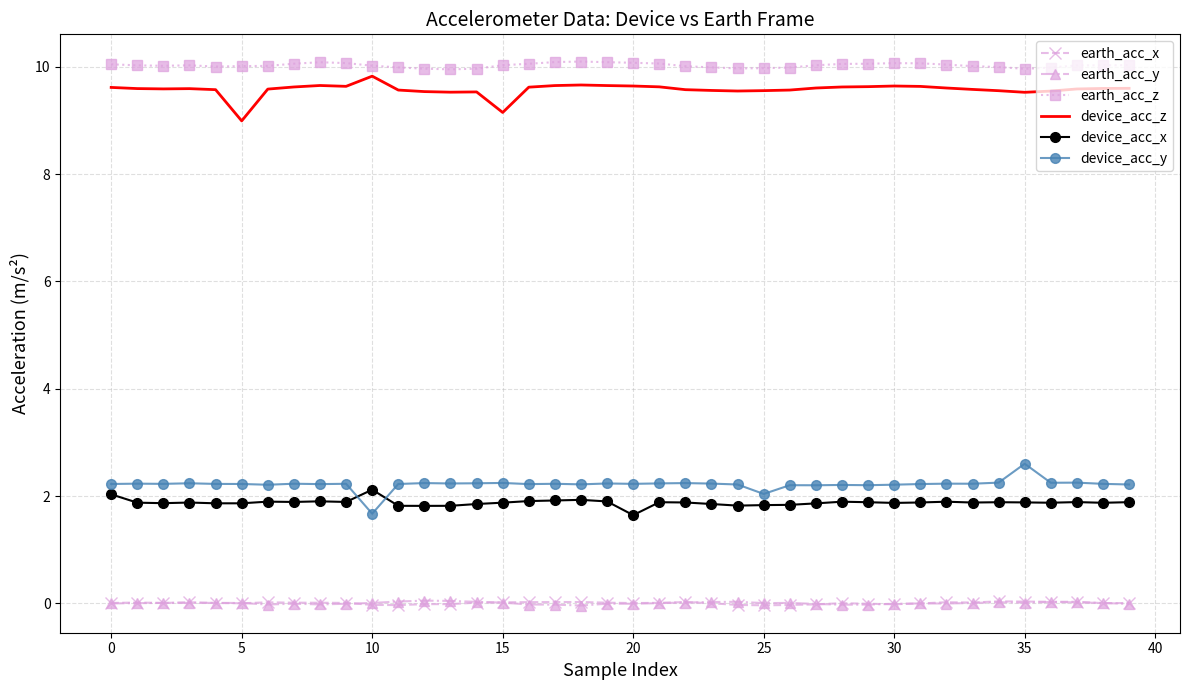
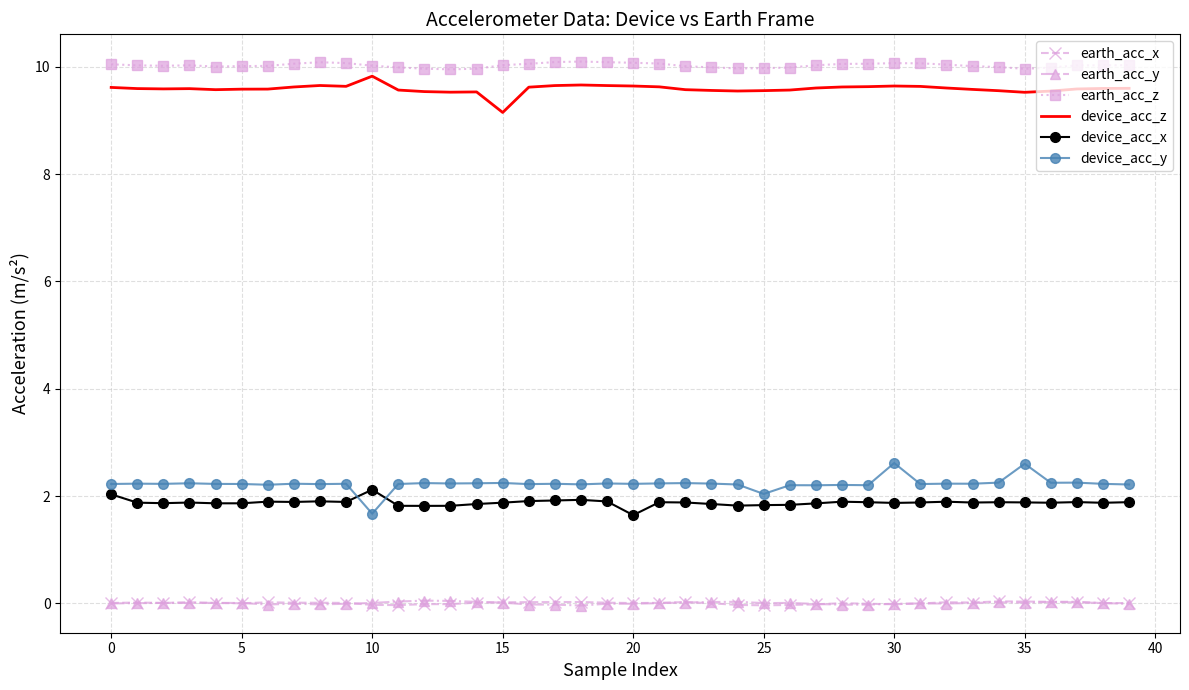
device_acc_z, 5: 9.0 -> 9.6
device_acc_y, 30: 2.2 -> 2.6
